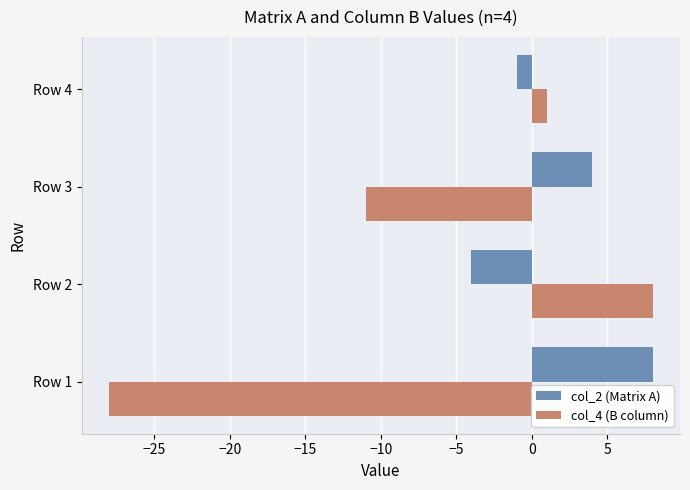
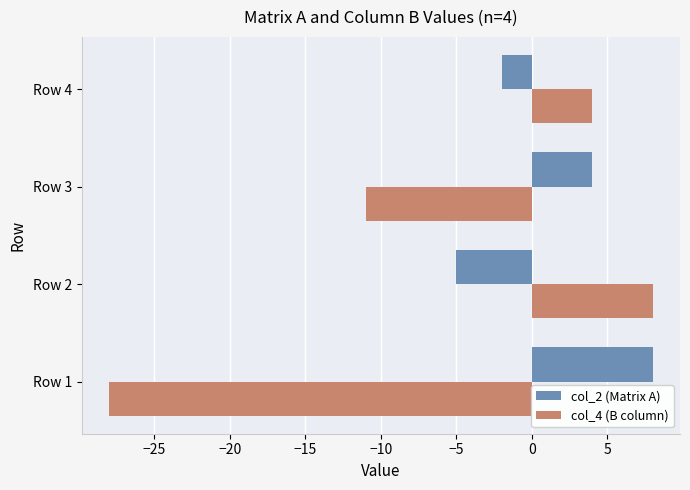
col_2 (Matrix A), Row 4: -1 -> -2
col_4 (B column), Row 4: 1 -> 4
col_2 (Matrix A), Row 2: -4 -> -5
